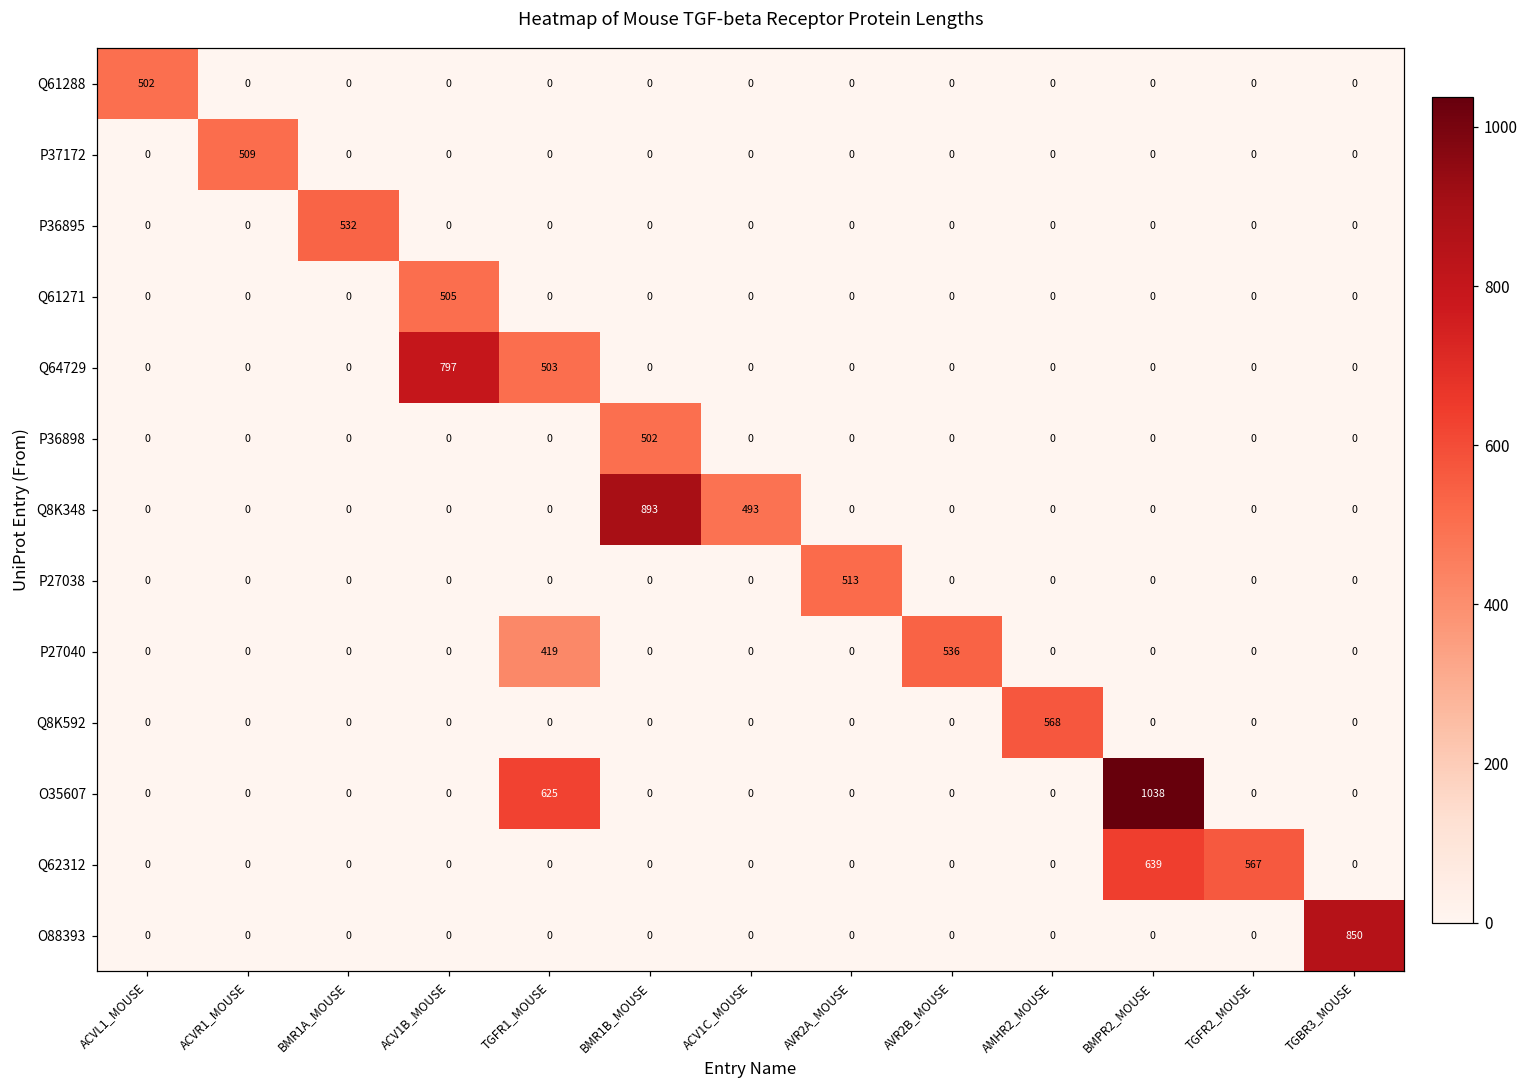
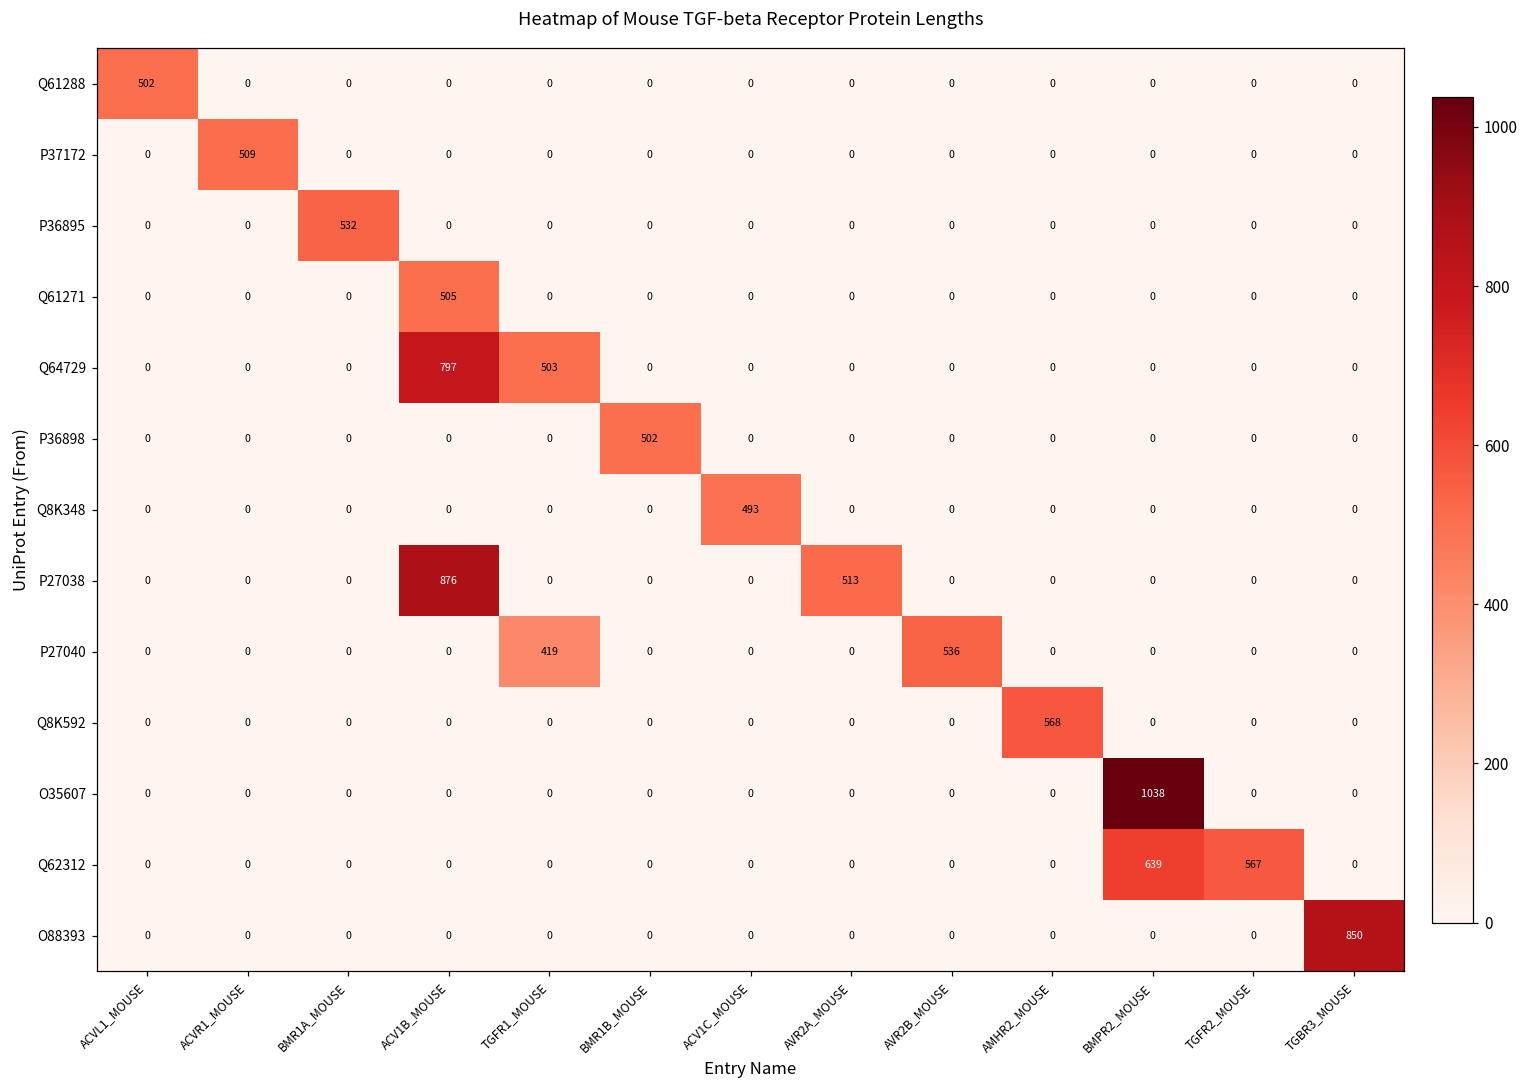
Q8K348, BMR1B_MOUSE: 893 -> 0
P27038, ACV1B_MOUSE: 0 -> 876
O35607, TGFR1_MOUSE: 625 -> 0
